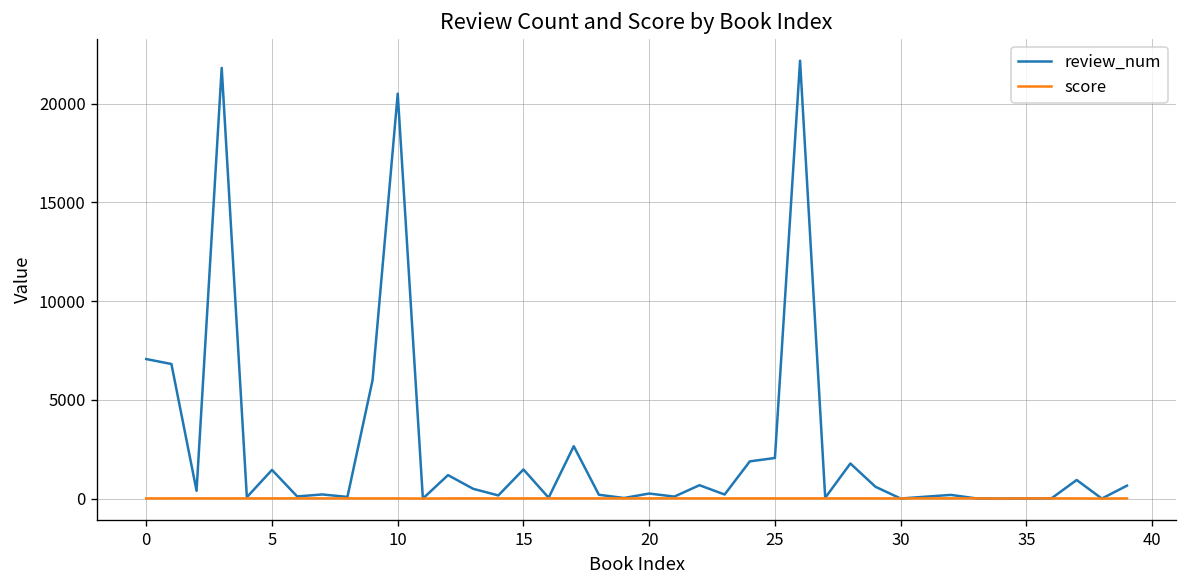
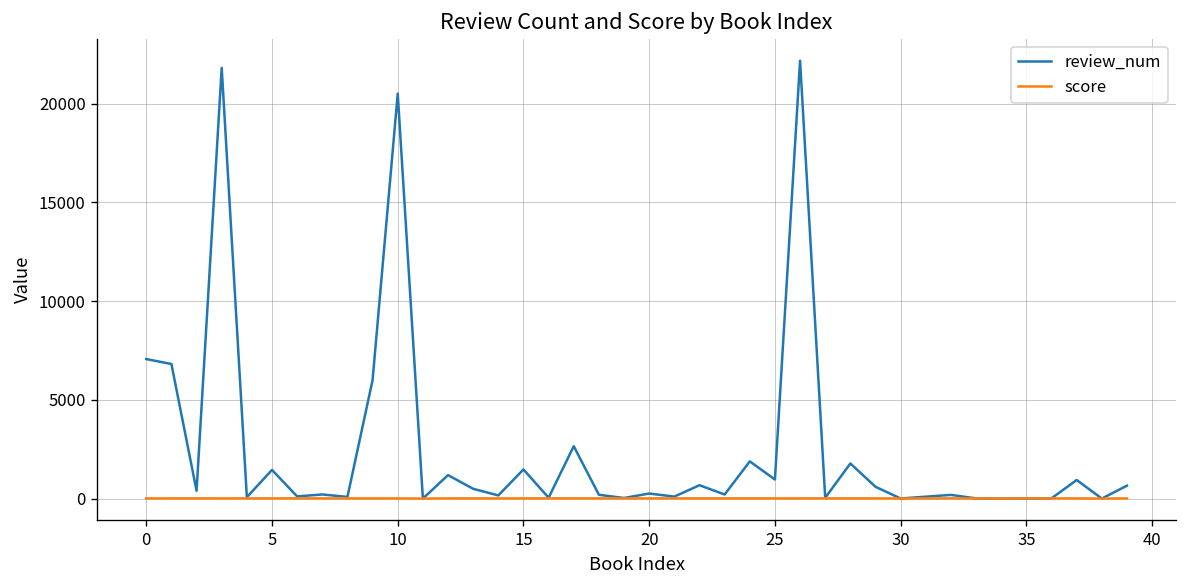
review_num, 25: 2100 -> 1000
